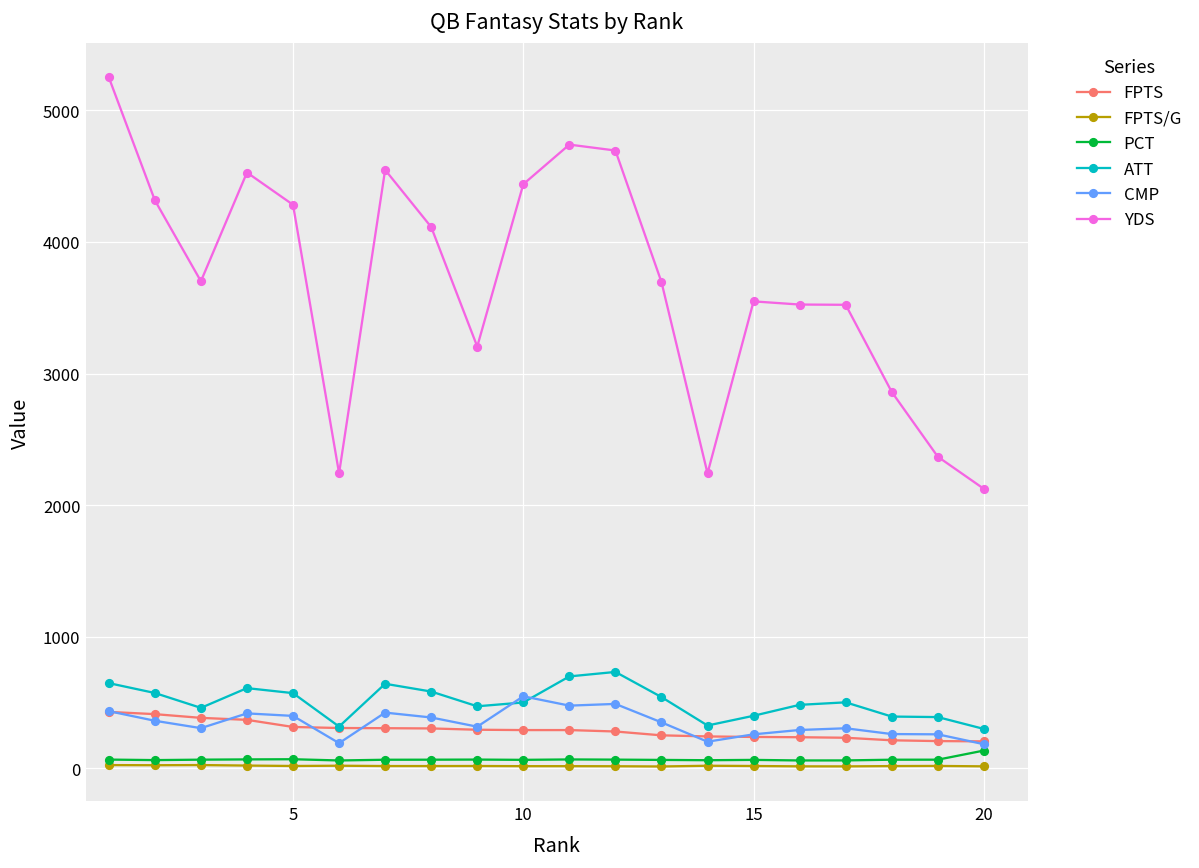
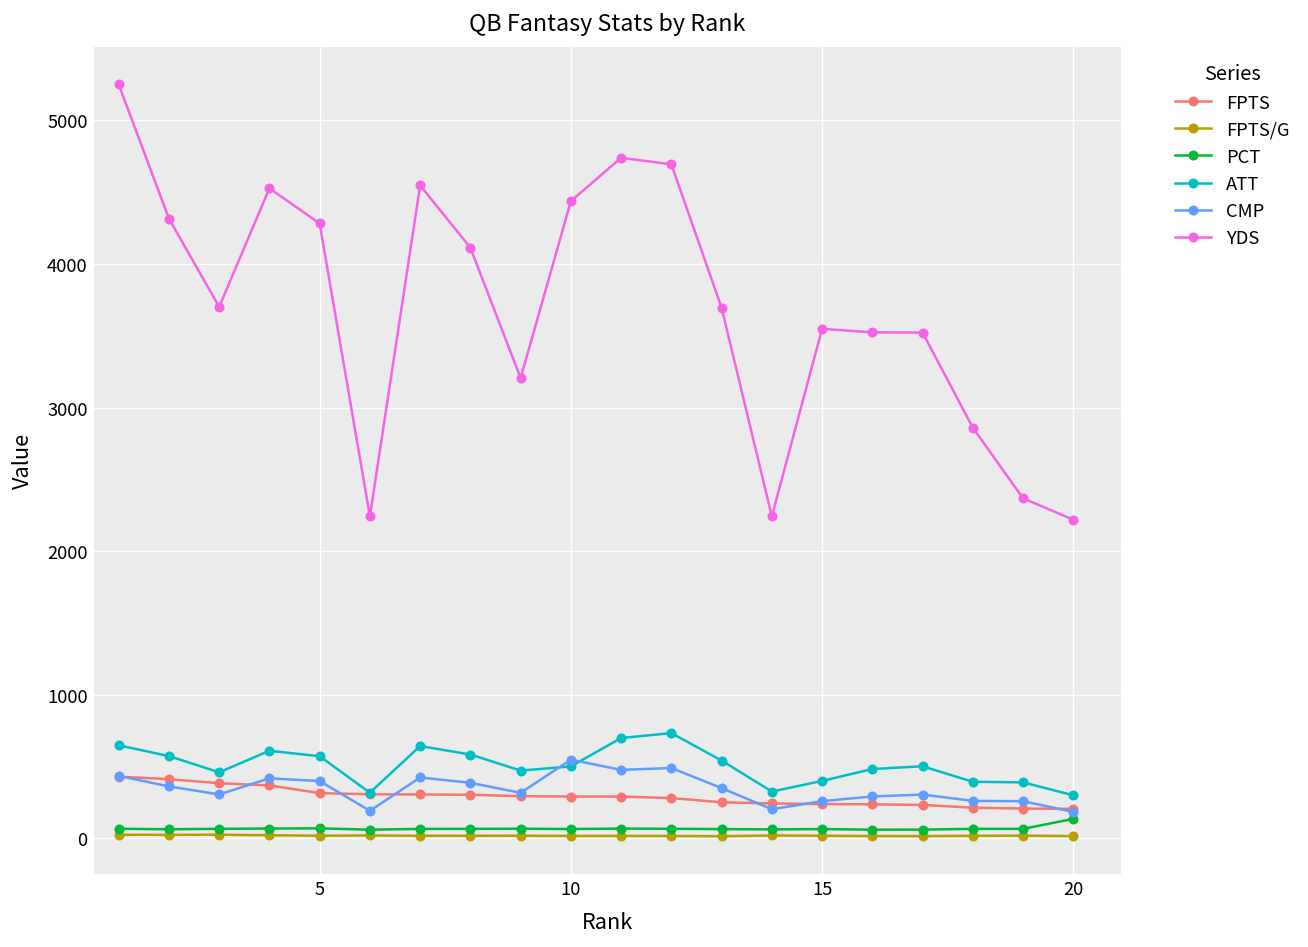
YDS, 20: 2120 -> 2220
